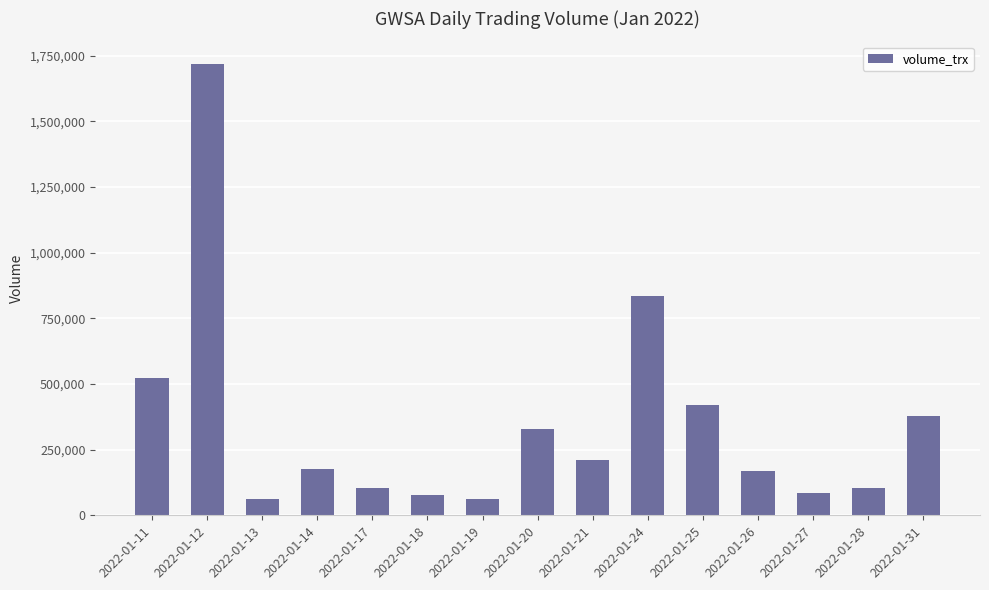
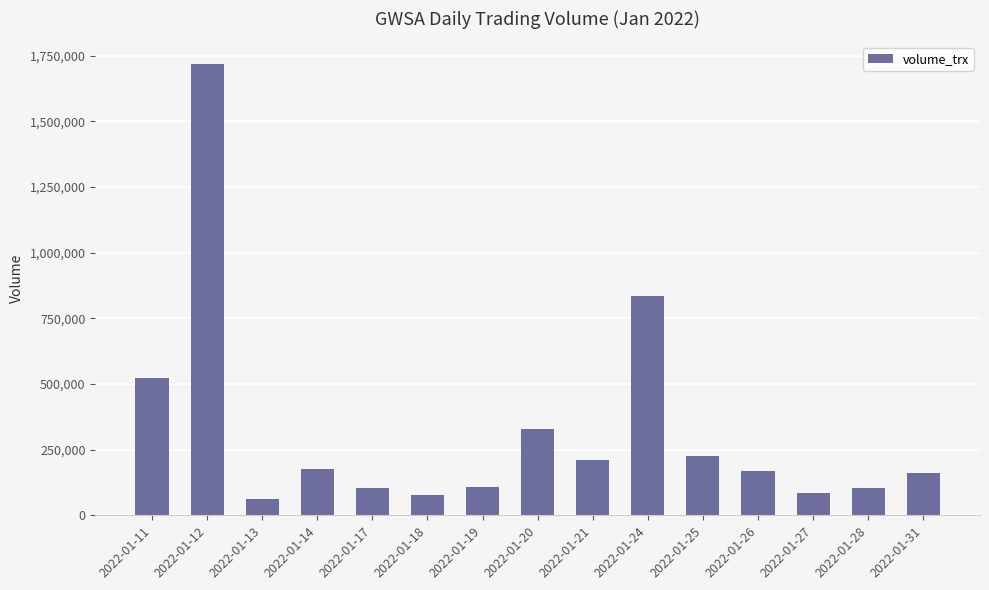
2022-01-19: 60,000 -> 110,000
2022-01-25: 420,000 -> 220,000
2022-01-31: 380,000 -> 160,000
